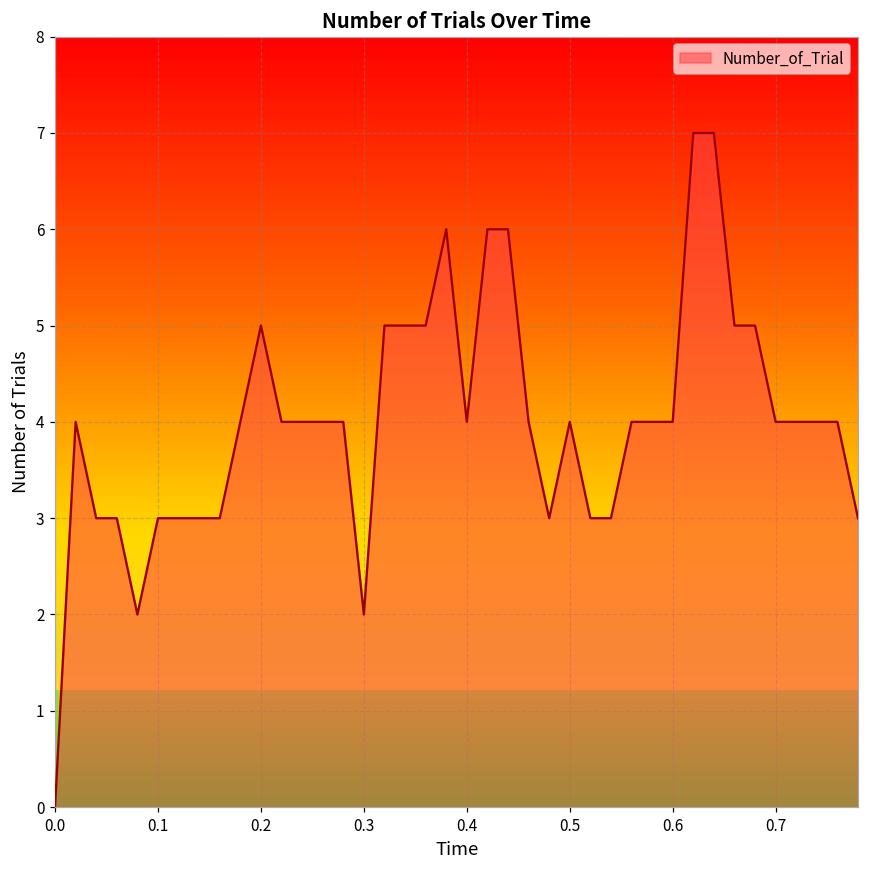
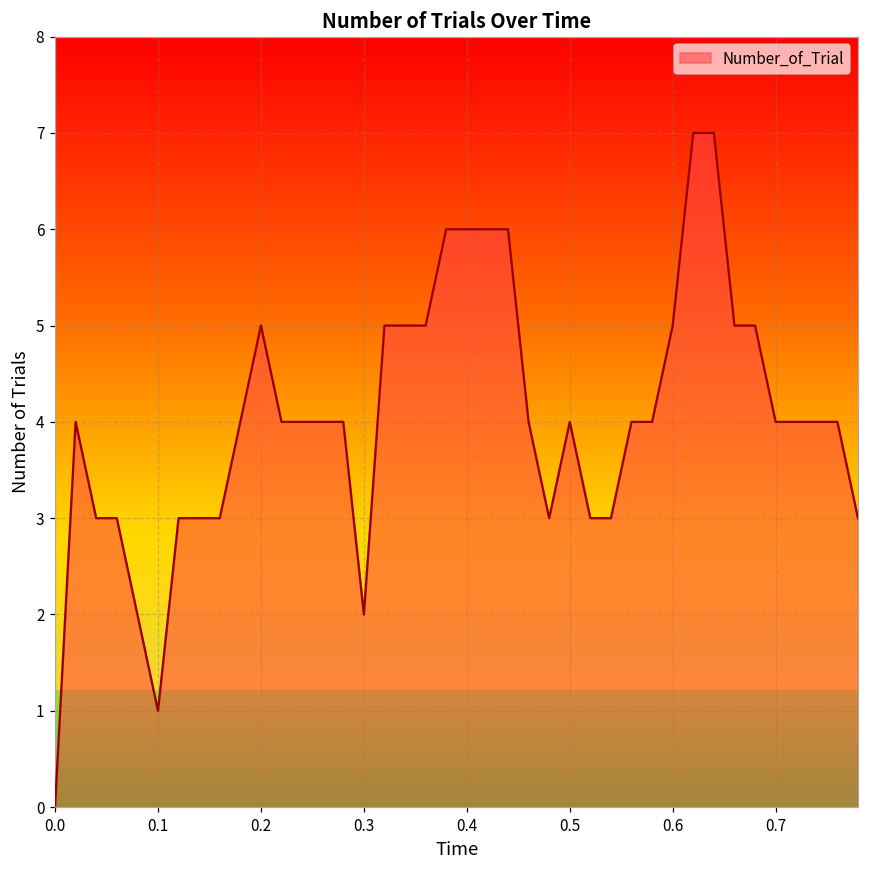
0.1: 3 -> 1
0.4: 4 -> 6
0.6: 4 -> 5
